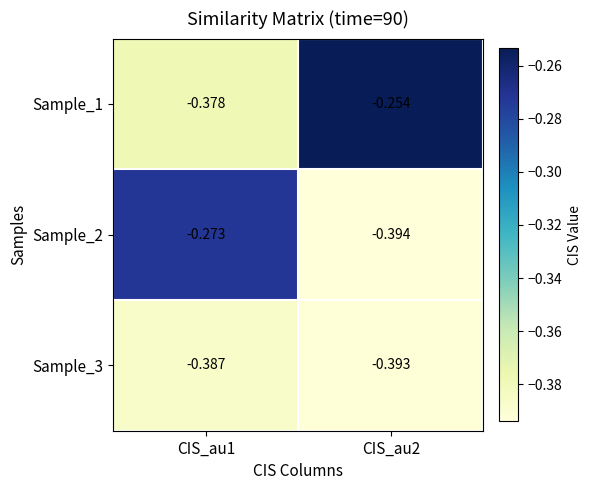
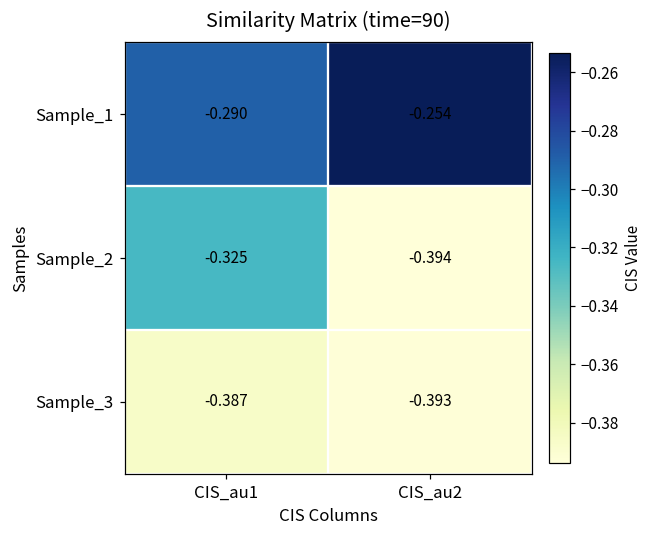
Sample_1, CIS_au1: -0.378 -> -0.290
Sample_2, CIS_au1: -0.273 -> -0.325
